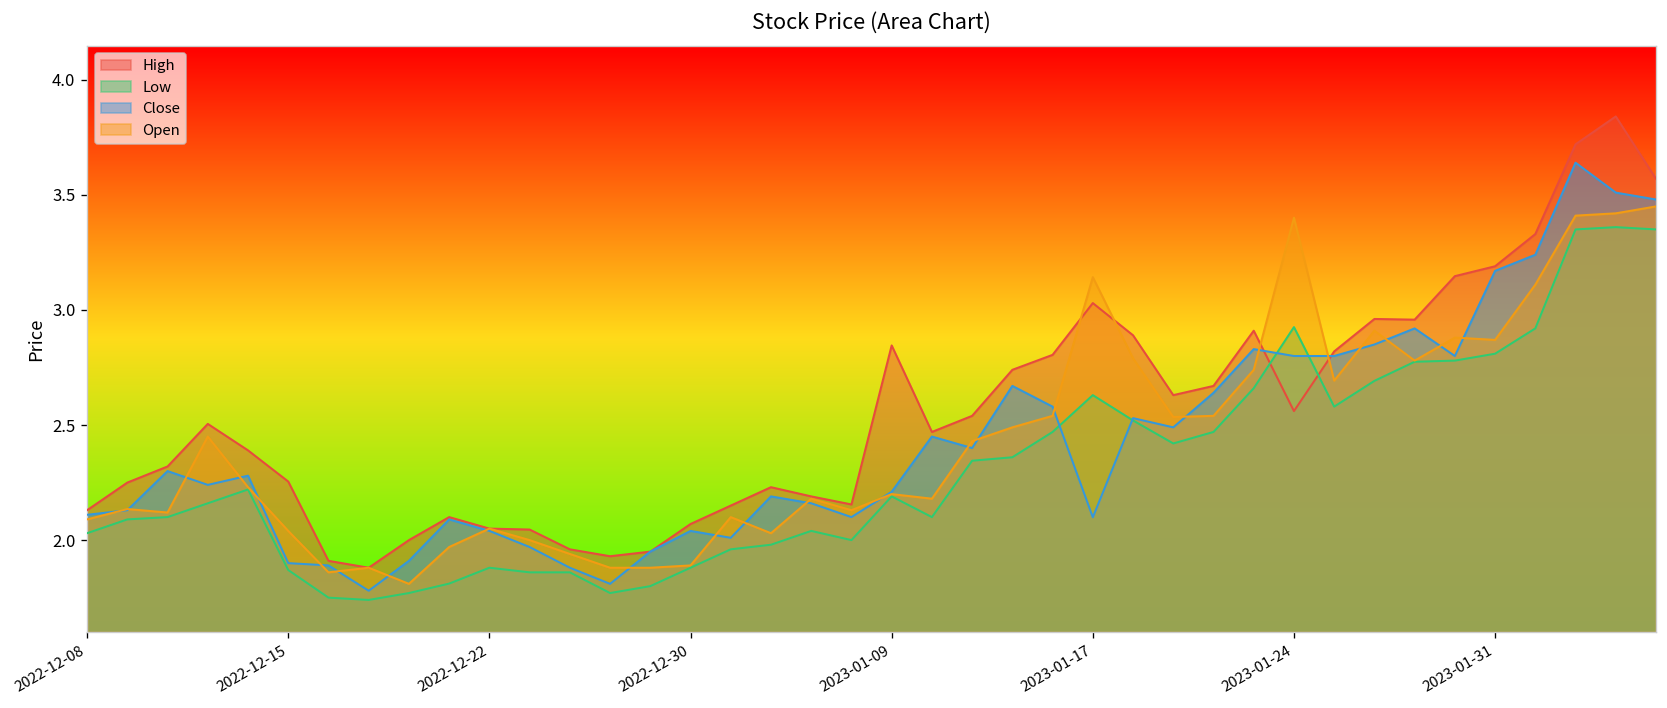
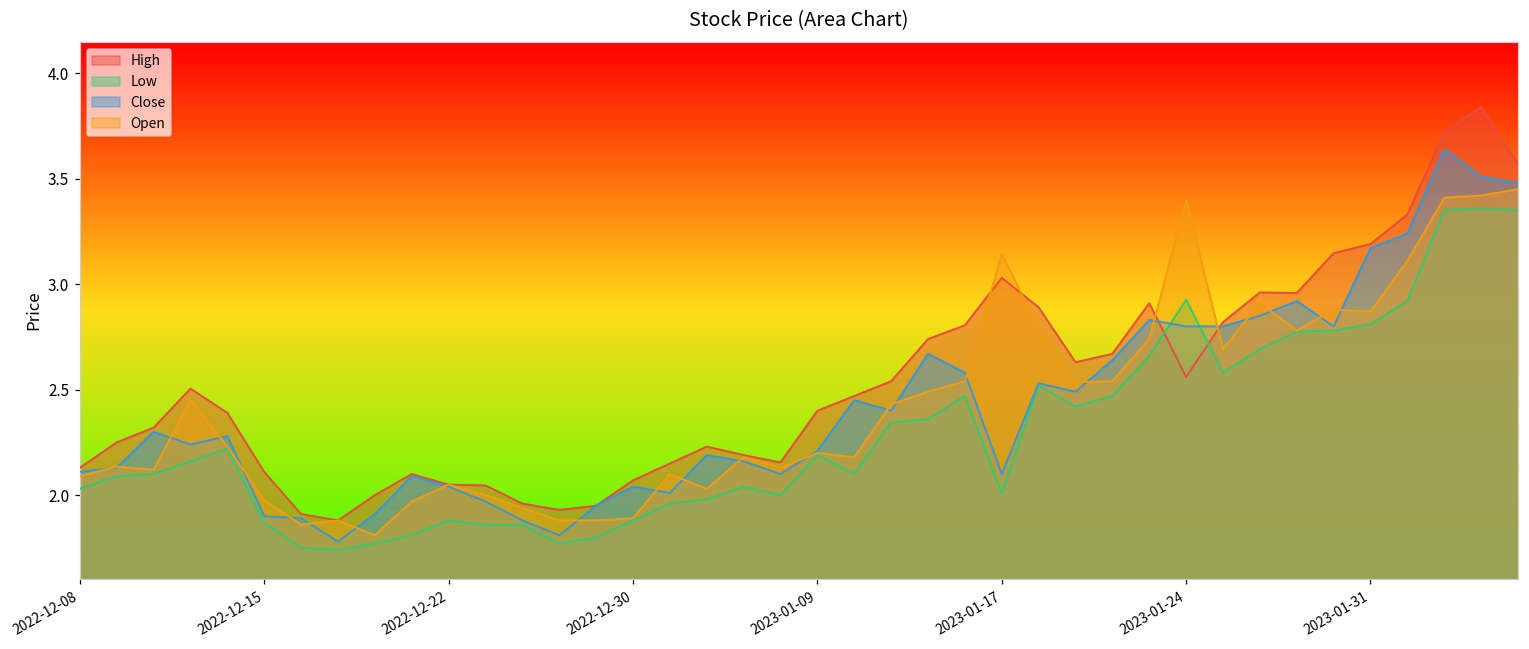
High, 2022-12-15: 2.25 -> 2.11
Open, 2022-12-15: 2.04 -> 1.97
High, 2023-01-09: 2.85 -> 2.40
Low, 2023-01-17: 2.63 -> 2.01
